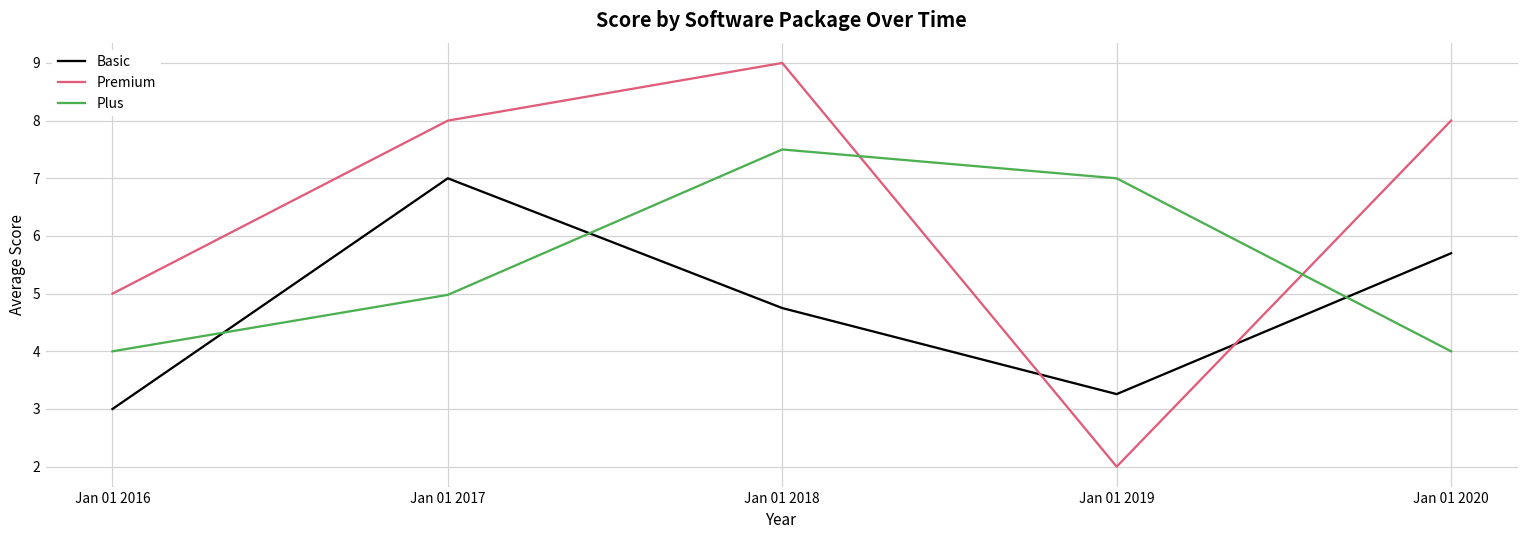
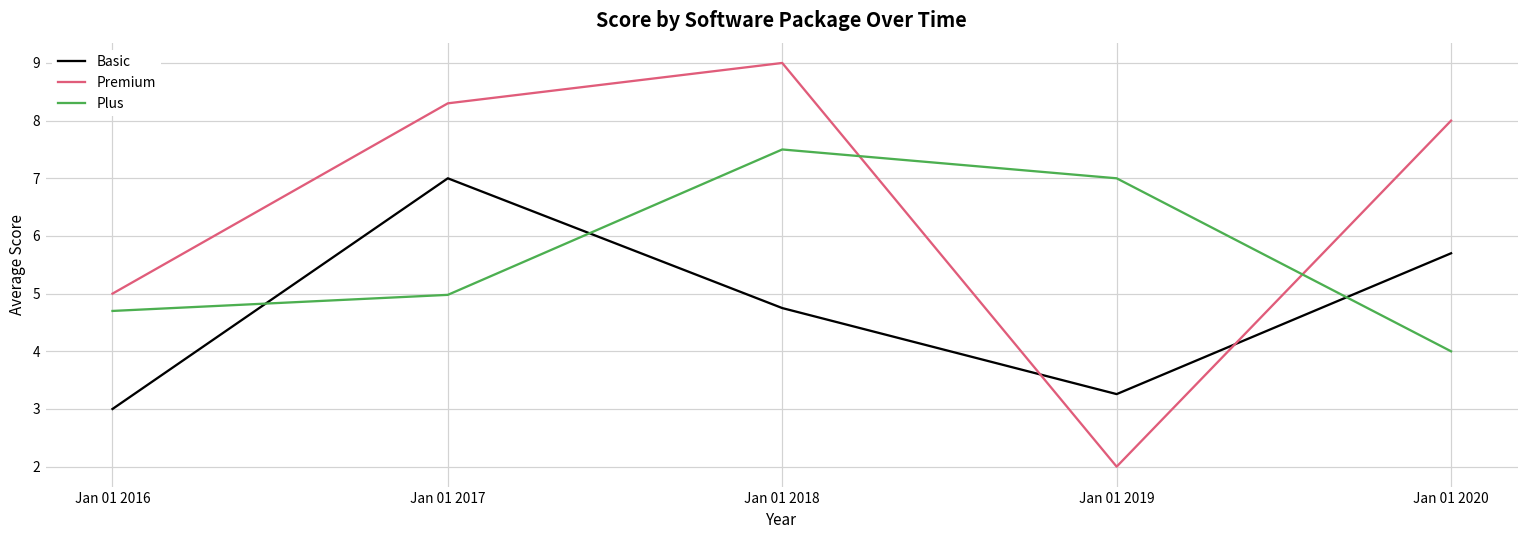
Plus, Jan 01 2016: 4.0 -> 4.7
Premium, Jan 01 2017: 8.0 -> 8.3
